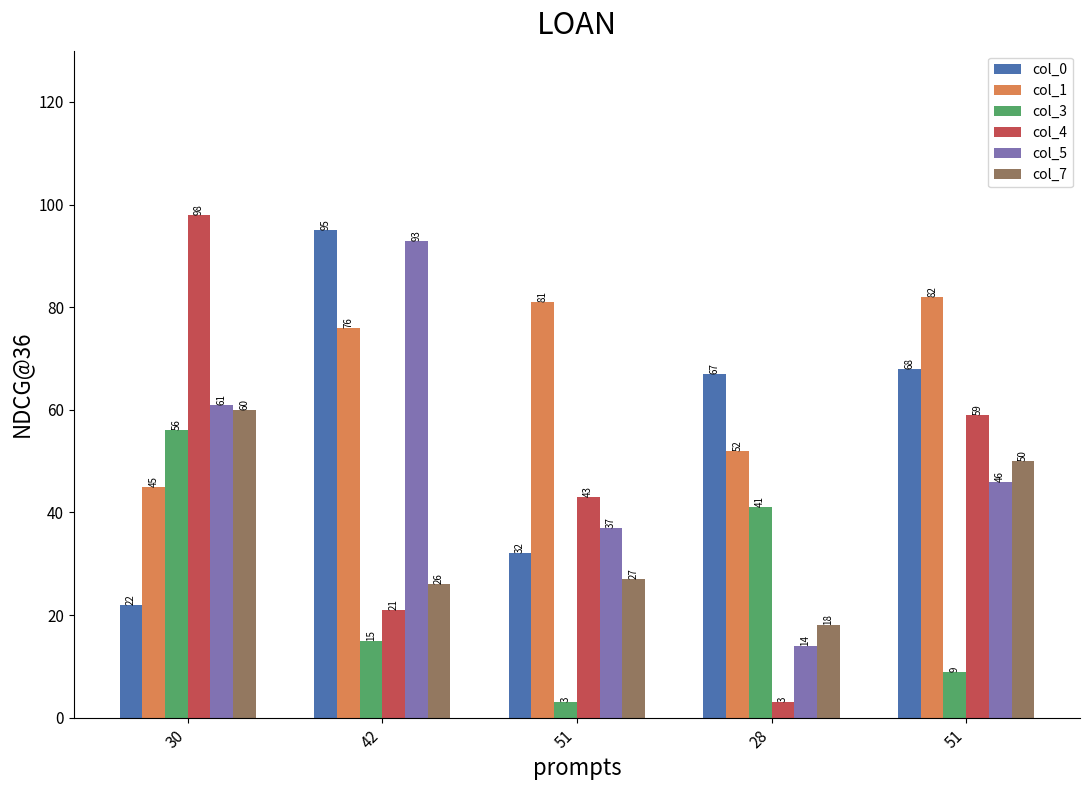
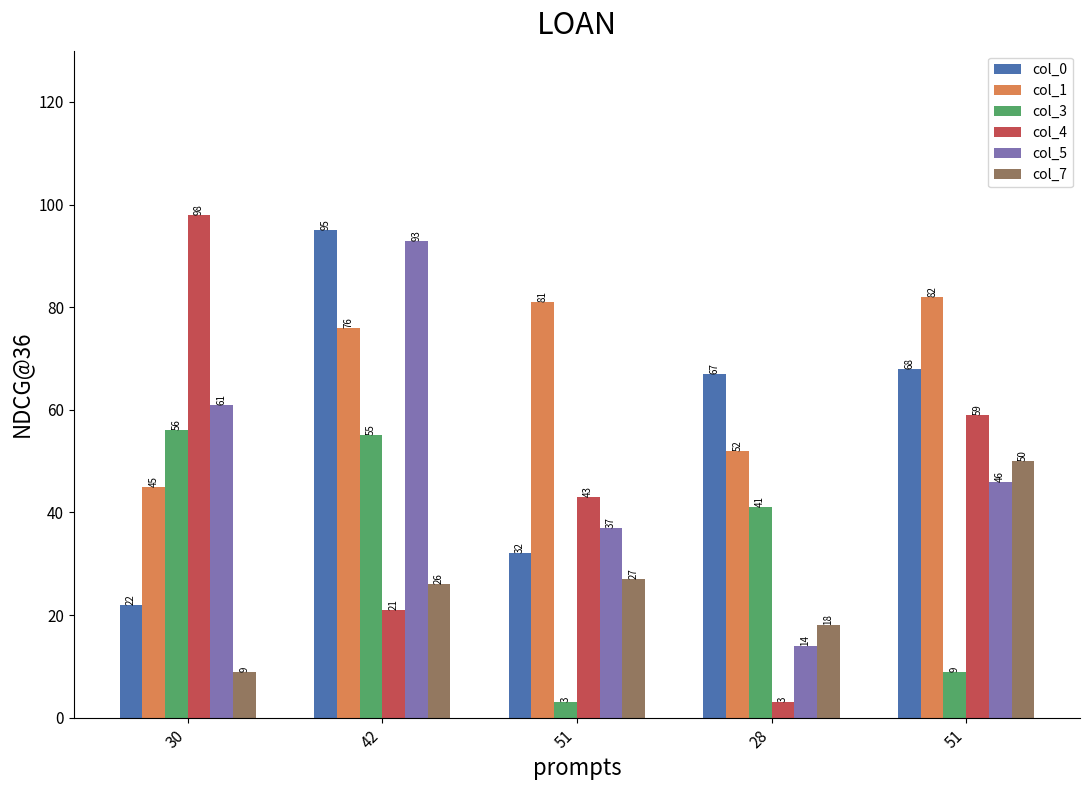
col_7, 30: 60 -> 9
col_3, 42: 15 -> 55
